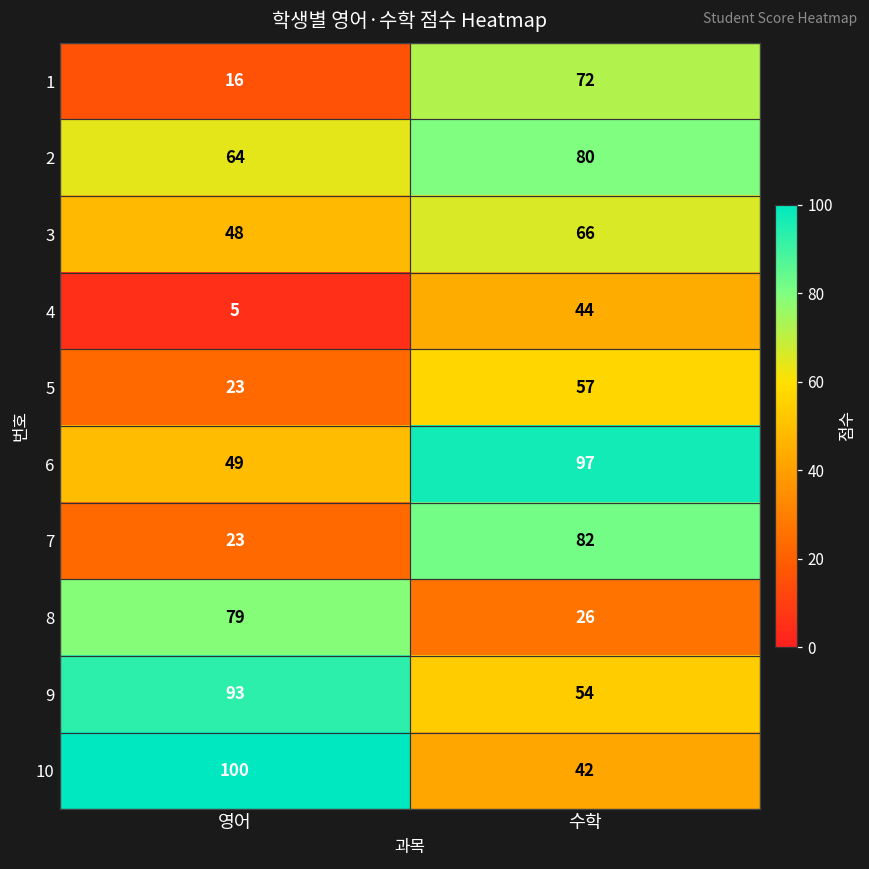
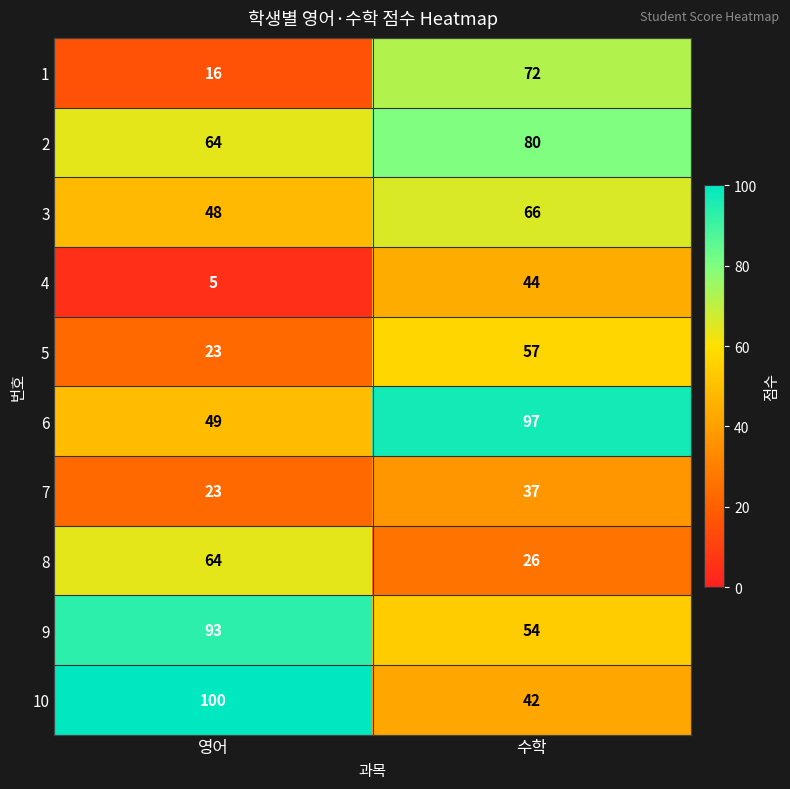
7, 수학: 82 -> 37
8, 영어: 79 -> 64
